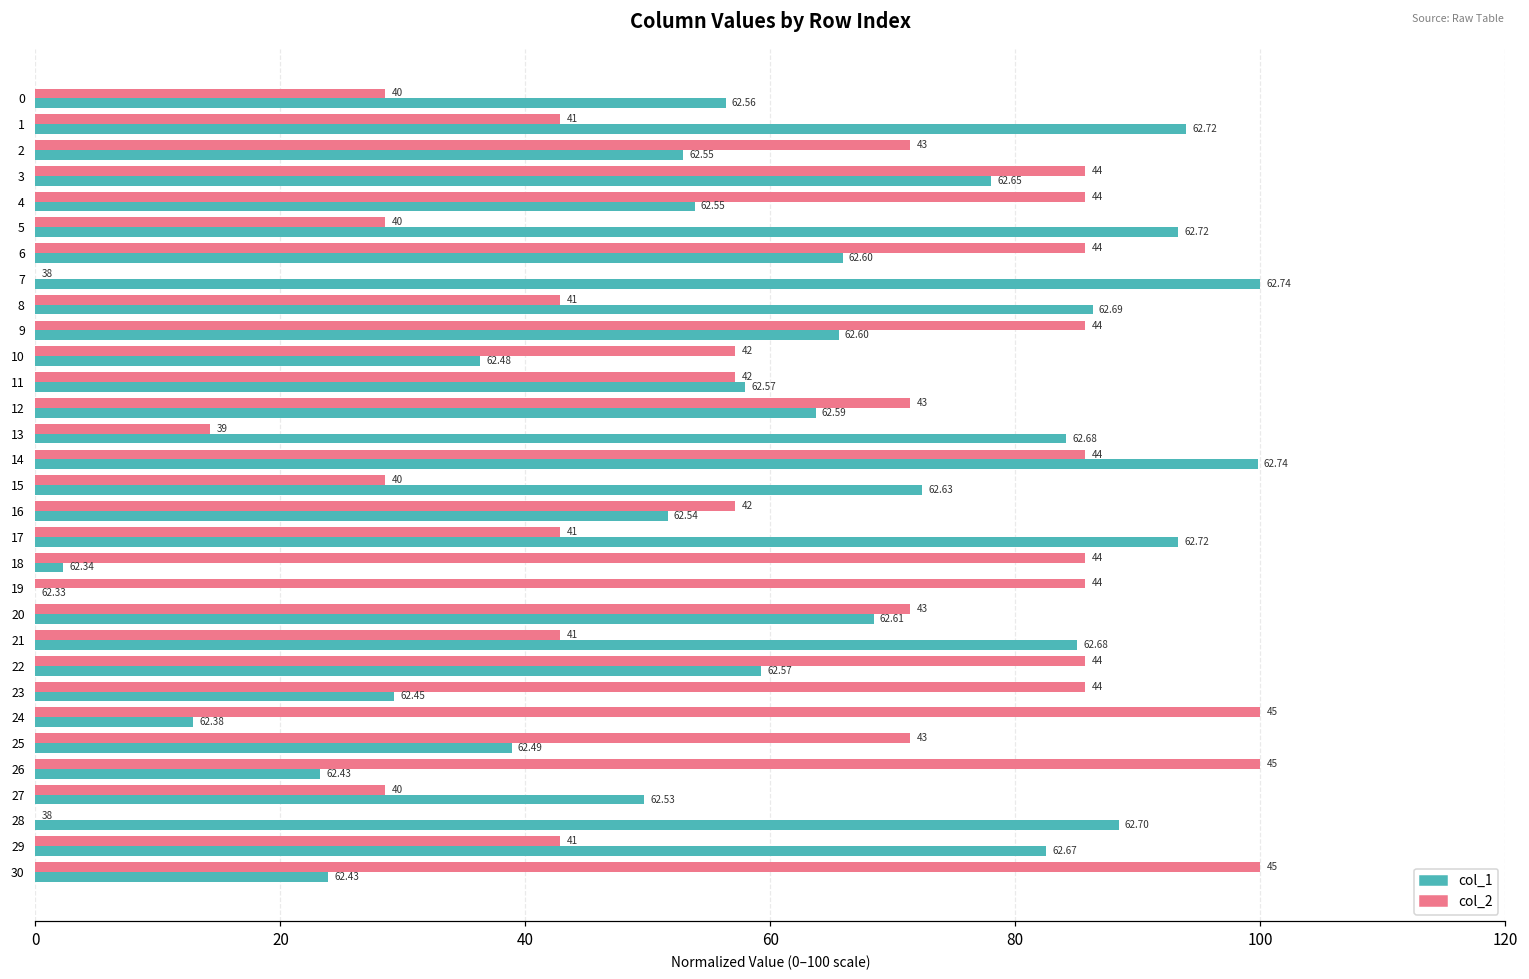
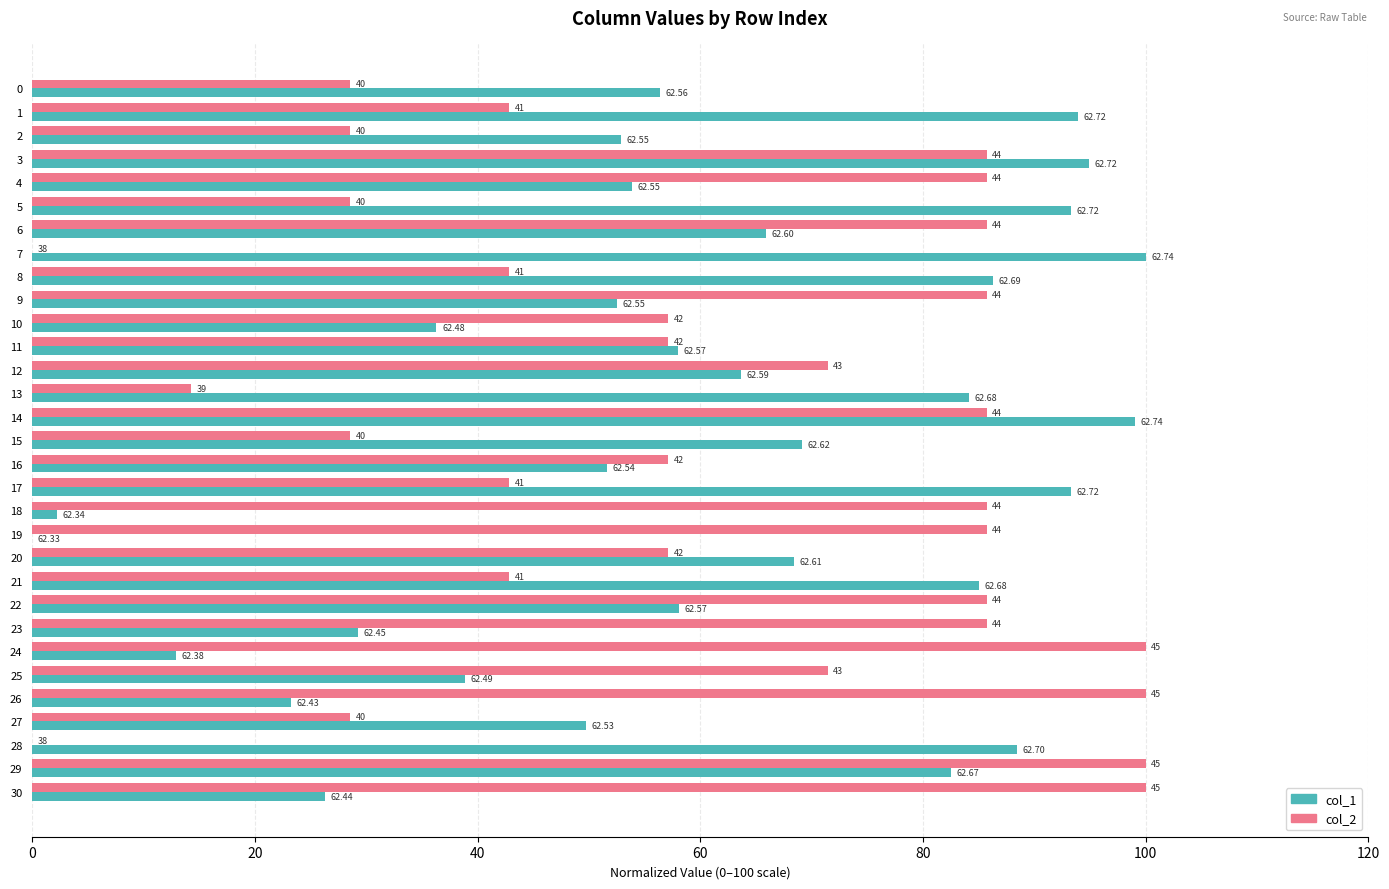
col_2, 2: 43 -> 40
col_1, 3: 62.65 -> 62.72
col_1, 9: 62.60 -> 62.55
col_1, 14: 99.8 -> 99.1
col_1, 15: 62.63 -> 62.62
col_2, 20: 43 -> 42
col_1, 22: 59.2 -> 58.1
col_2, 29: 41 -> 45
col_1, 30: 62.43 -> 62.44
